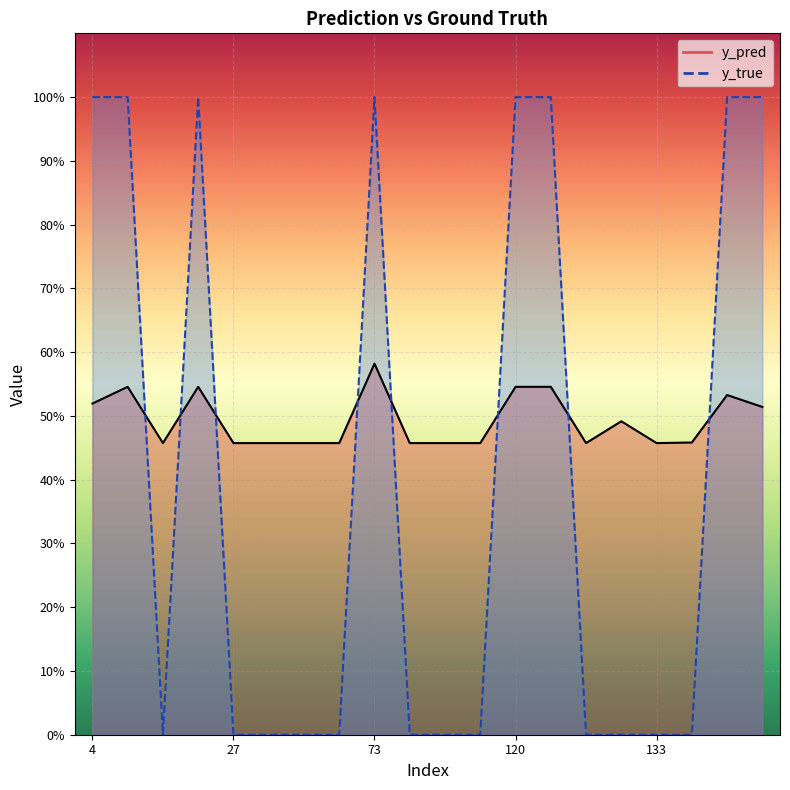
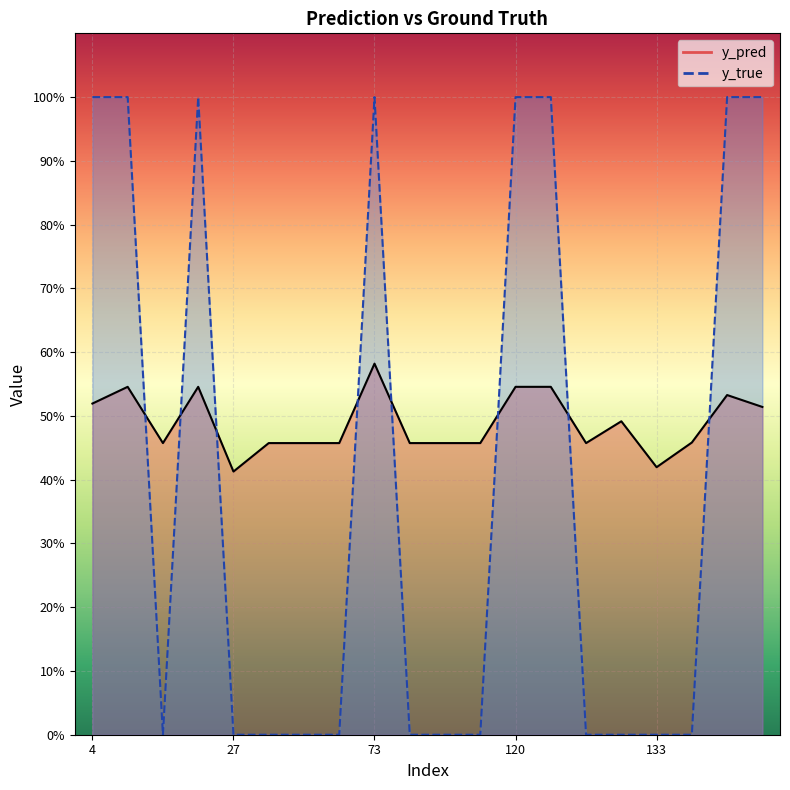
y_pred, 27: 46% -> 41%
y_pred, 133: 46% -> 42%
